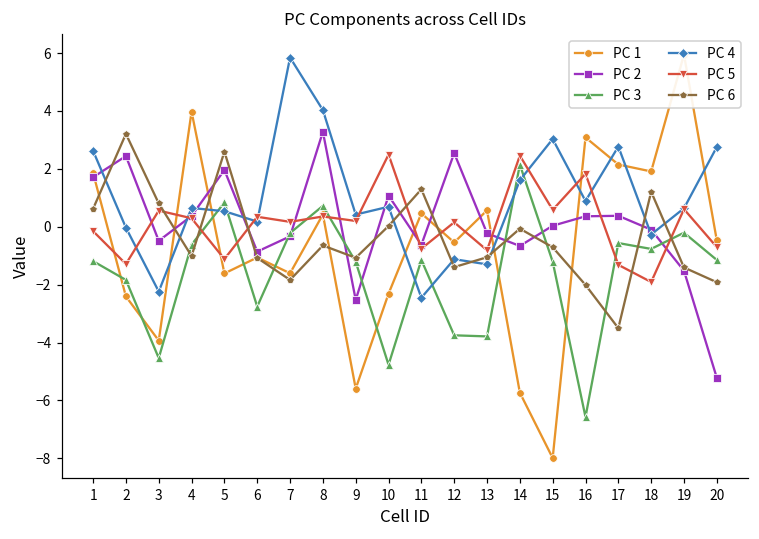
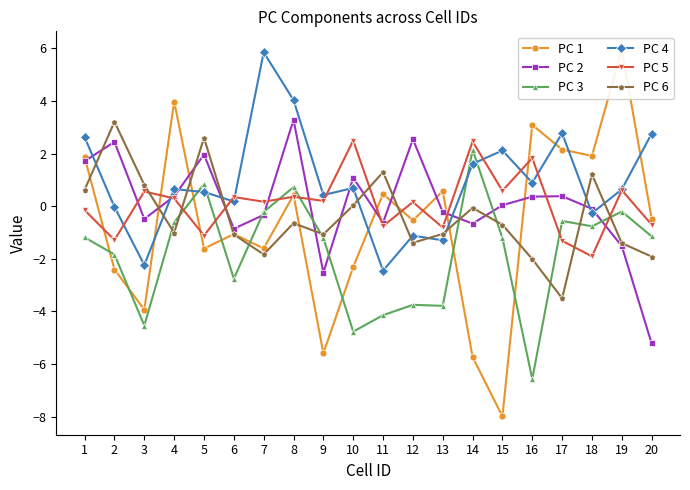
PC 3, 11: -1.1 -> -4.1
PC 4, 15: 3.0 -> 2.1
